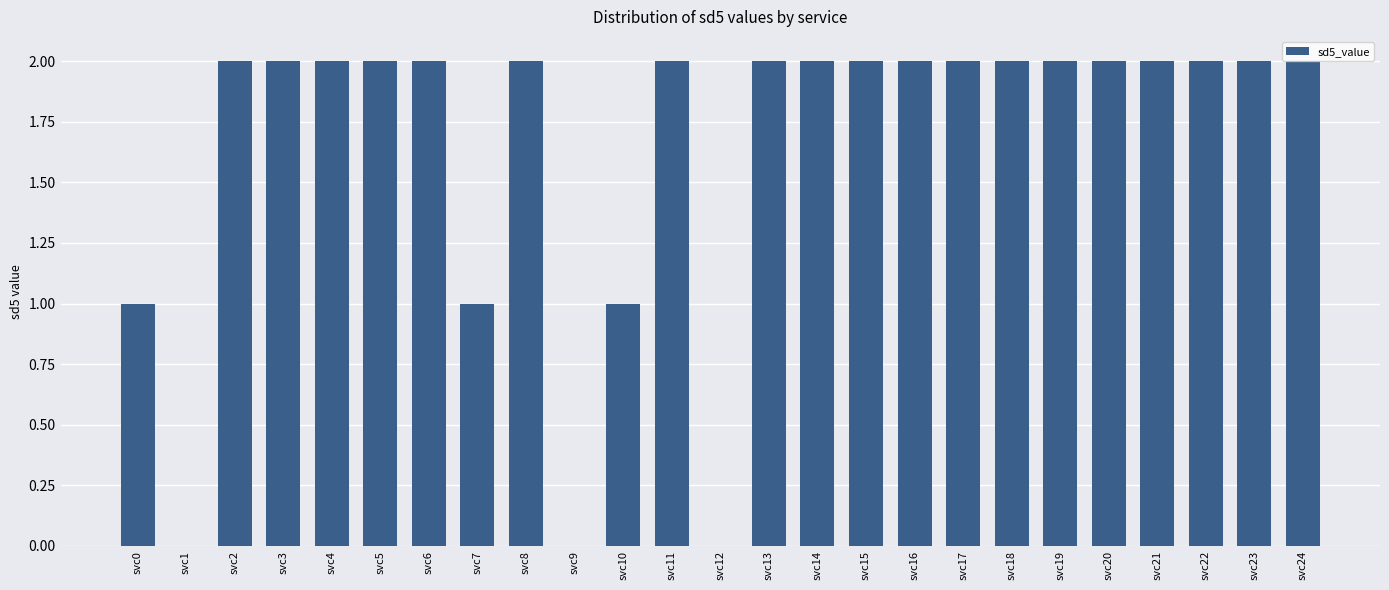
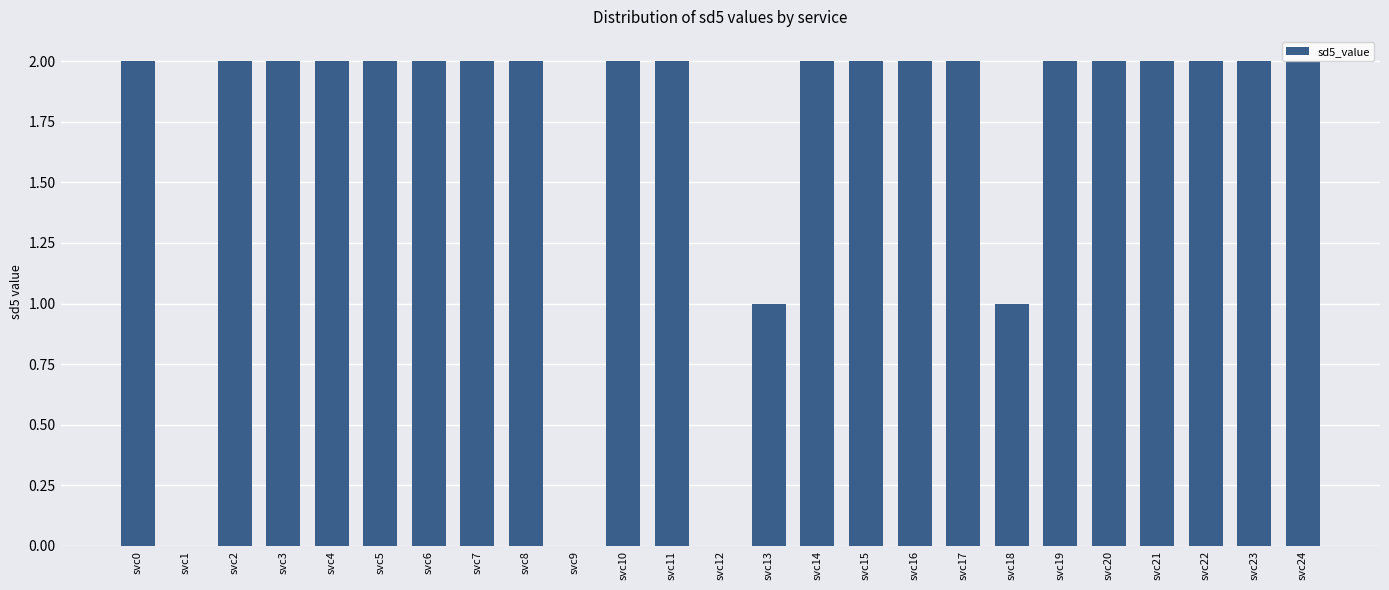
svc0: 1 -> 2
svc7: 1 -> 2
svc10: 1 -> 2
svc13: 2 -> 1
svc18: 2 -> 1
